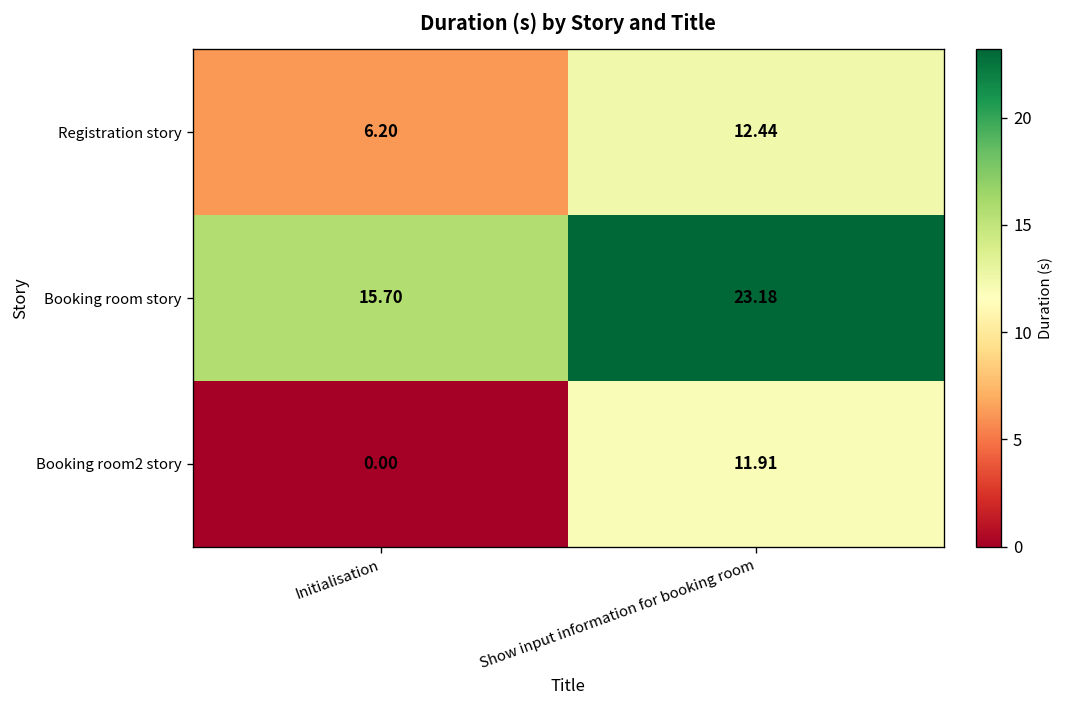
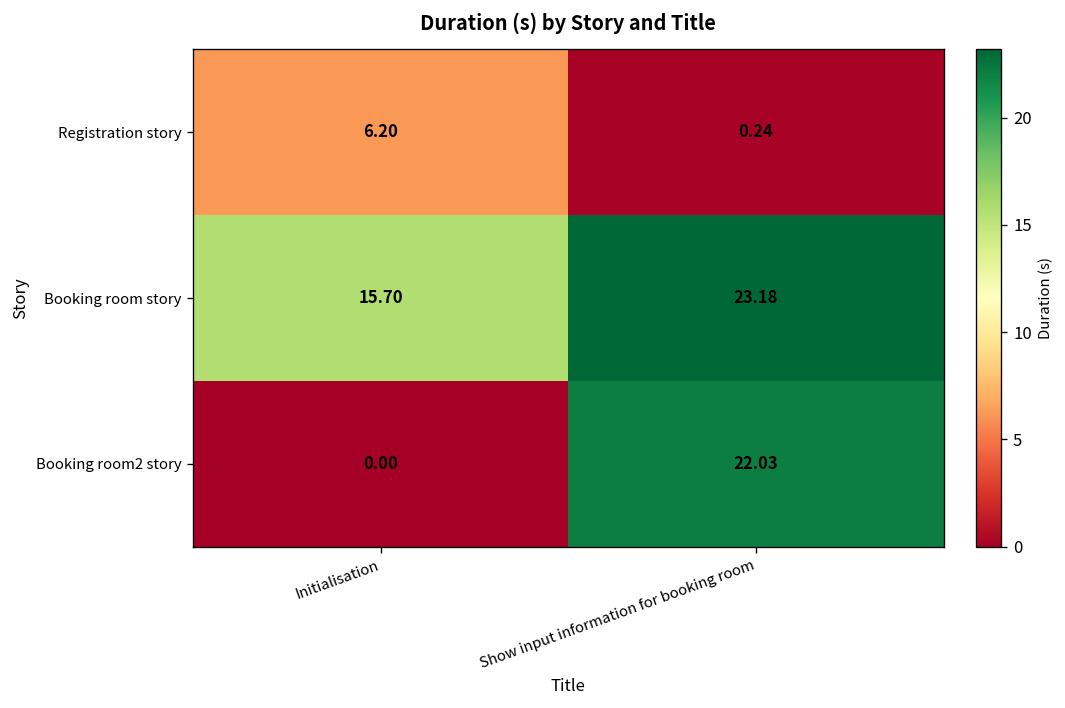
Registration story, Show input information for booking room: 12.44 -> 0.24
Booking room2 story, Show input information for booking room: 11.91 -> 22.03
